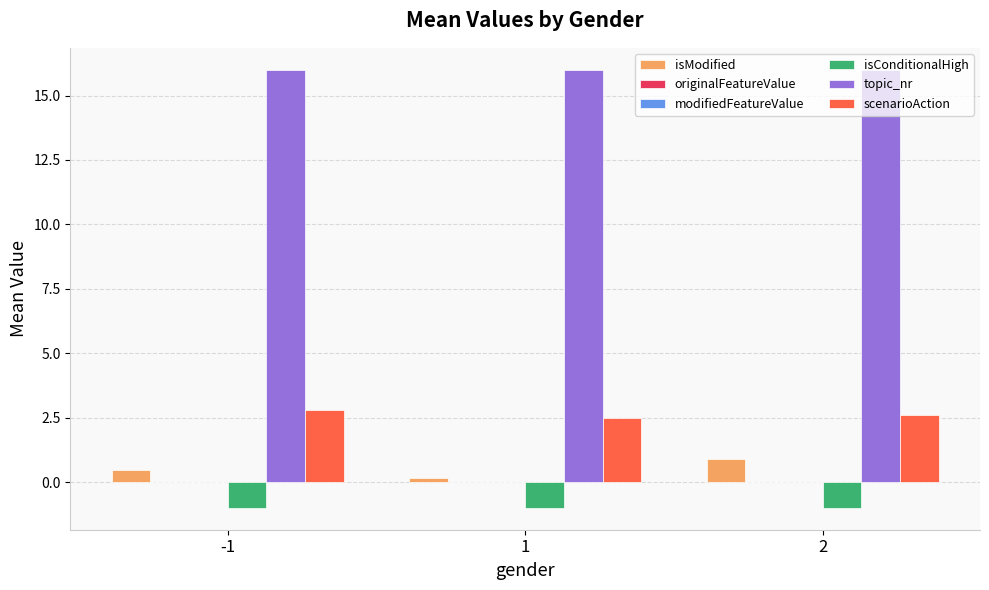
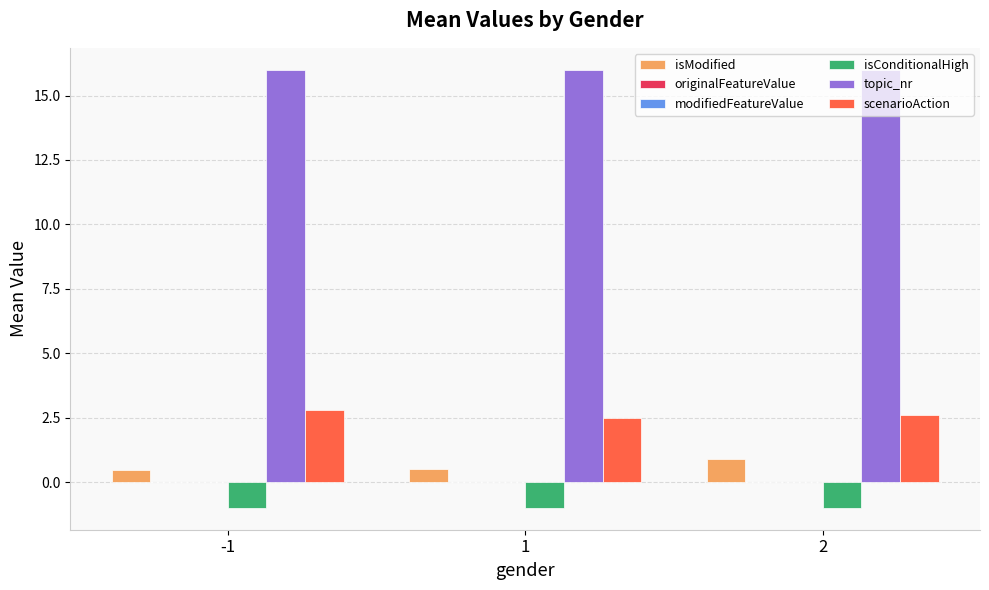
isModified, 1: 0.2 -> 0.5
